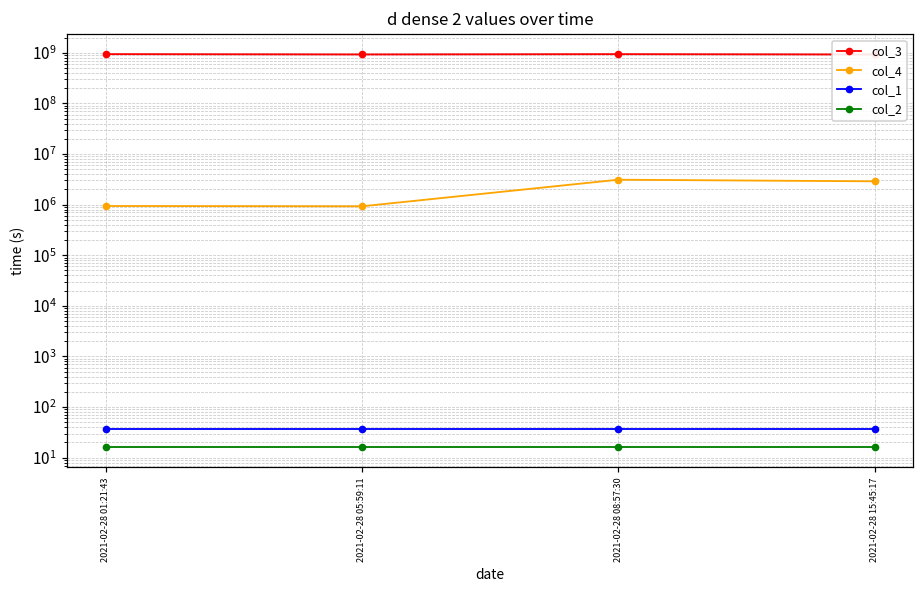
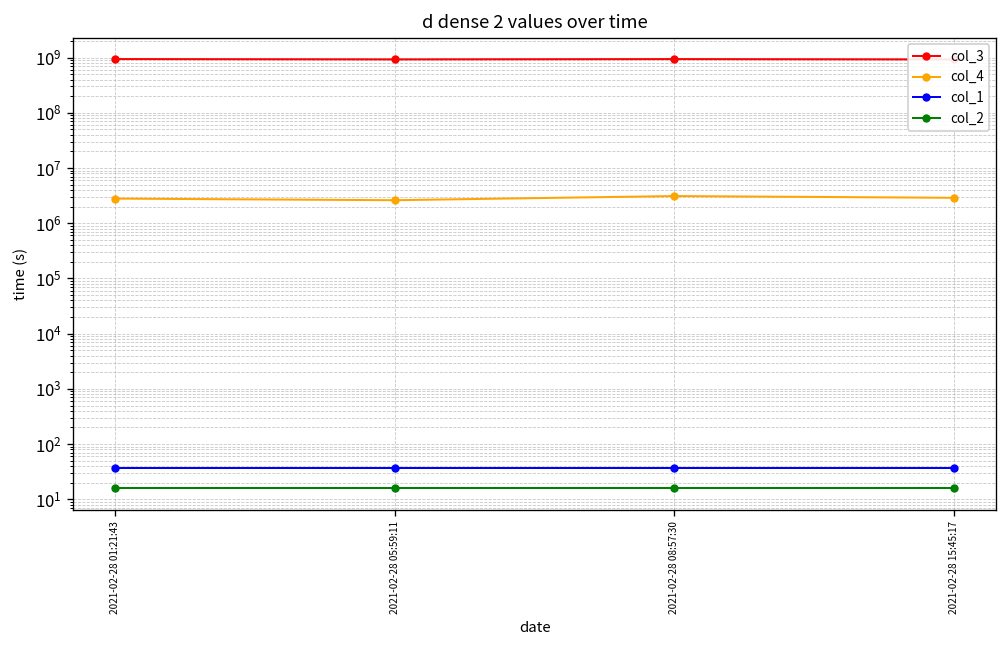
col_4, 2021-02-28 01:21:43: 900000 -> 3000000
col_4, 2021-02-28 05:59:11: 900000 -> 3000000
